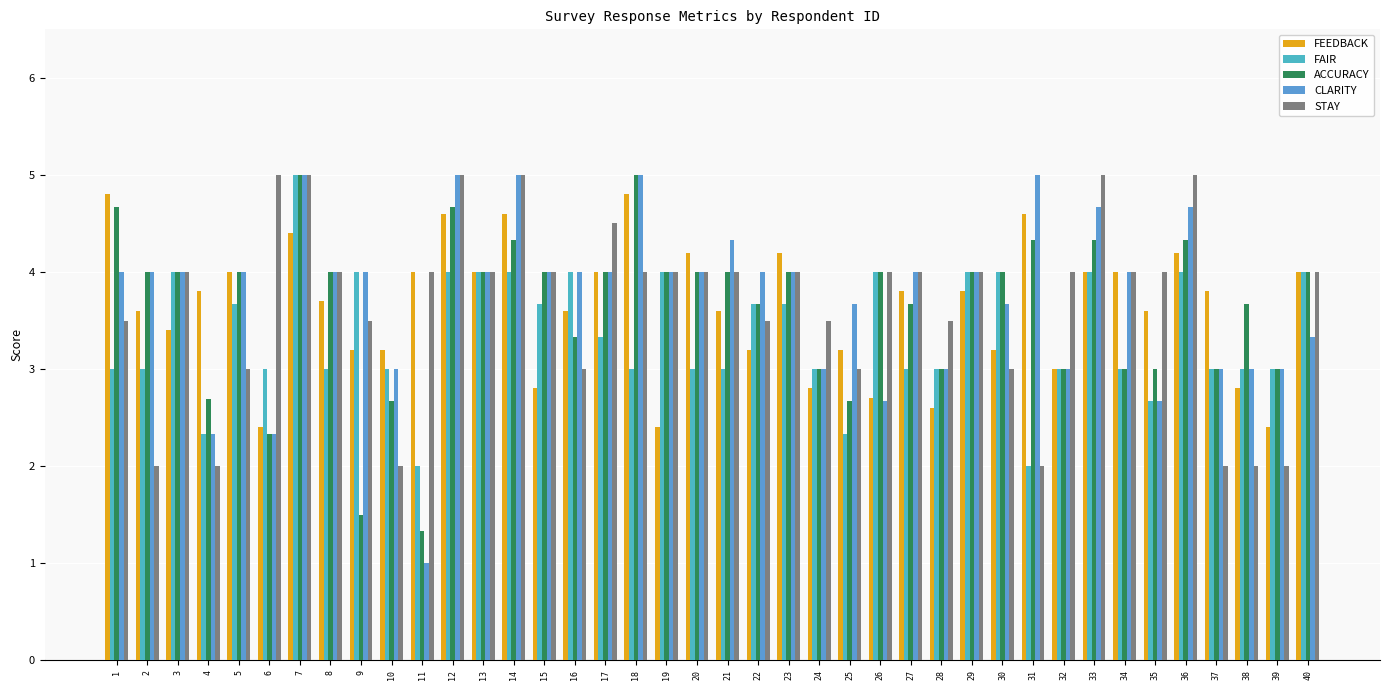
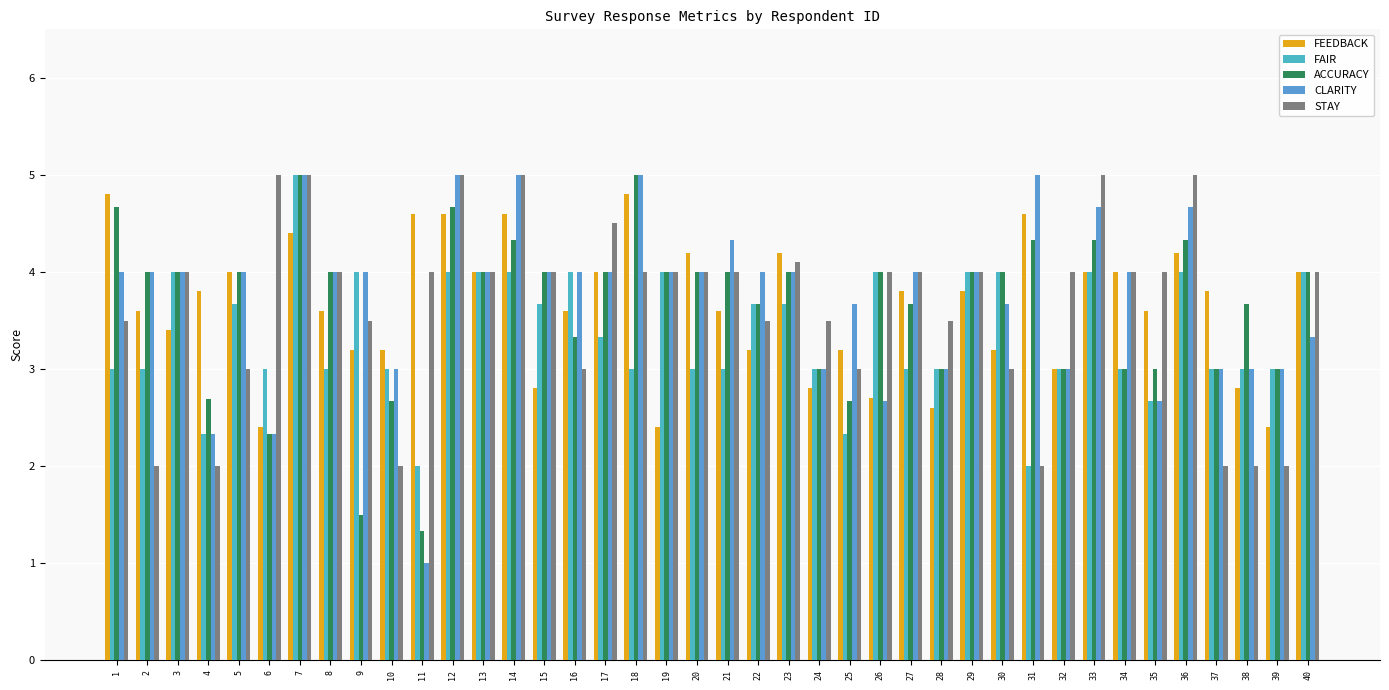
FEEDBACK, 8: 3.7 -> 3.6
FEEDBACK, 11: 4.0 -> 4.6
STAY, 23: 4.0 -> 4.1
